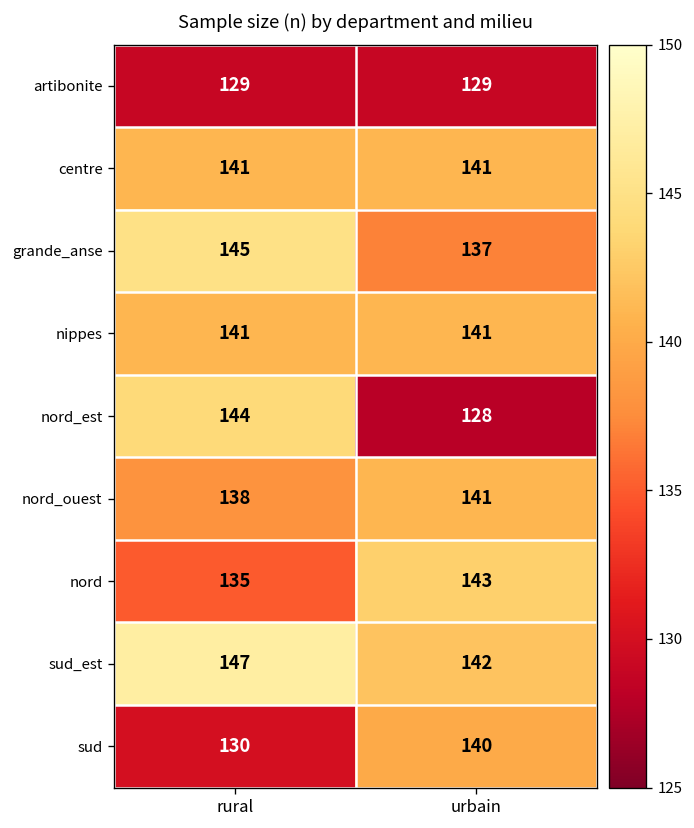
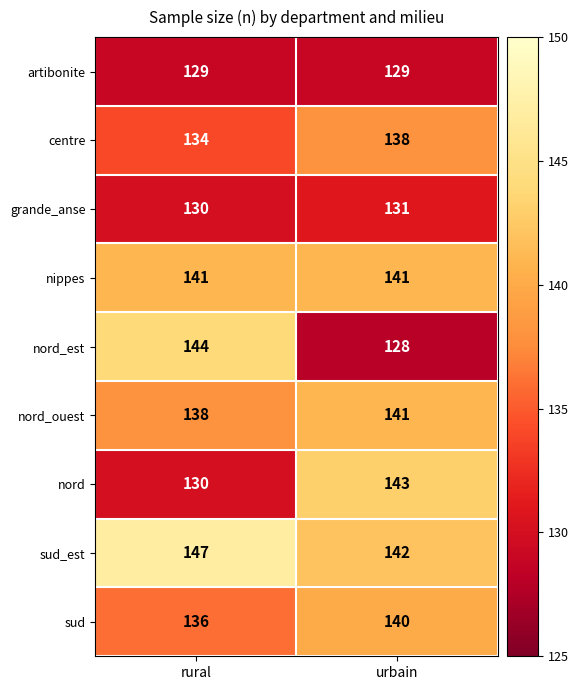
centre, rural: 141 -> 134
centre, urbain: 141 -> 138
grande_anse, rural: 145 -> 130
grande_anse, urbain: 137 -> 131
nord, rural: 135 -> 130
sud, rural: 130 -> 136
